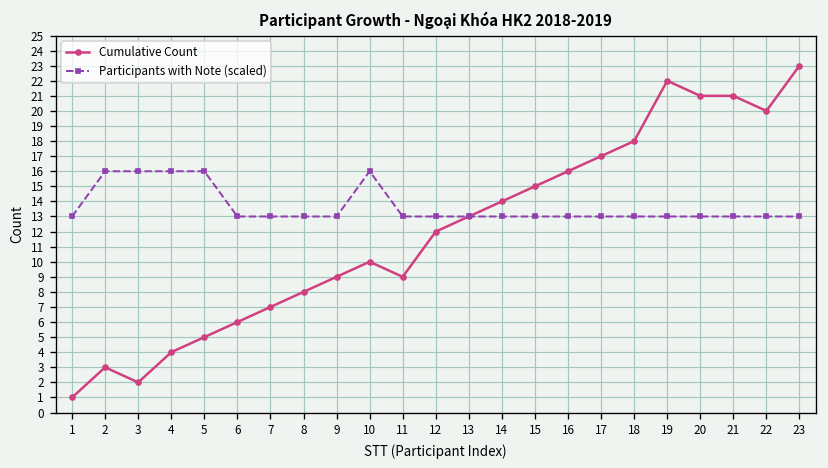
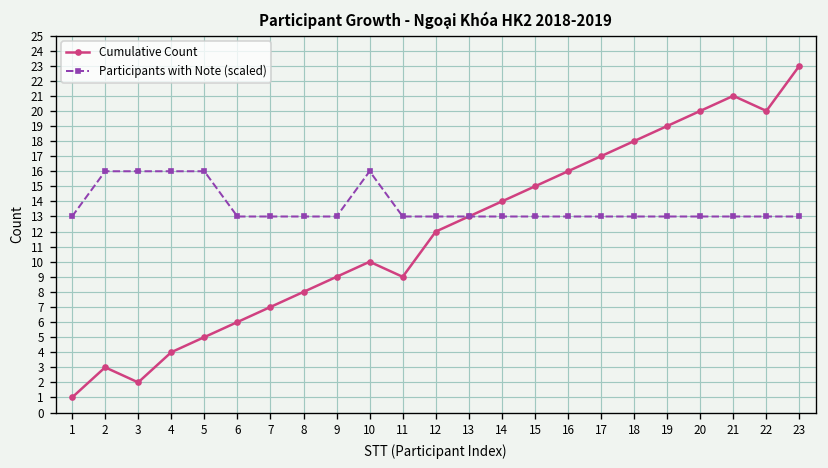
Cumulative Count, 19: 22 -> 19
Cumulative Count, 20: 21 -> 20
